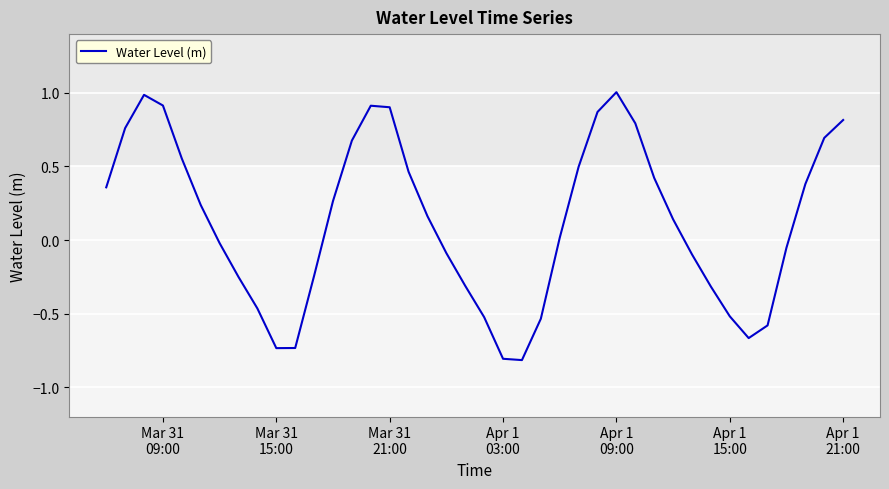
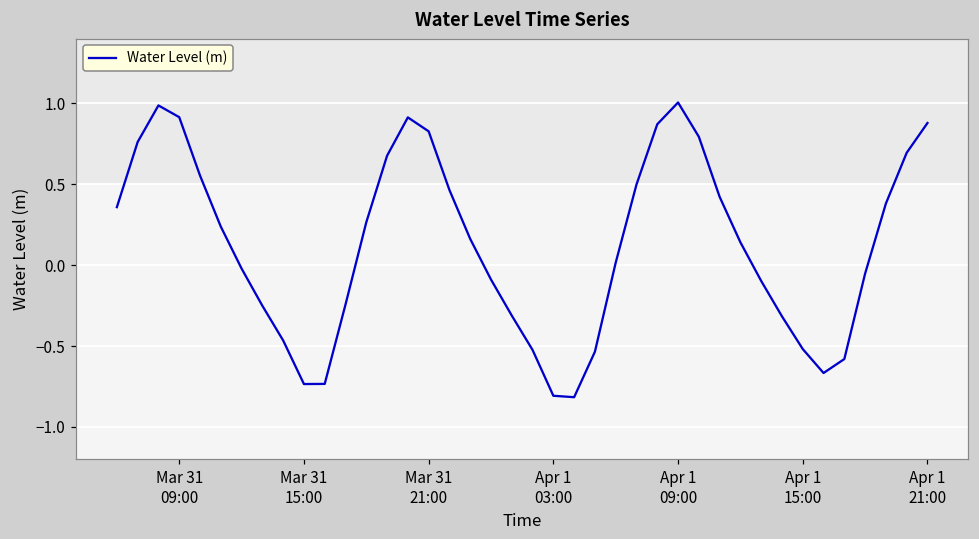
Mar 31 21:00: 0.90 -> 0.83
Apr 1 21:00: 0.82 -> 0.88
